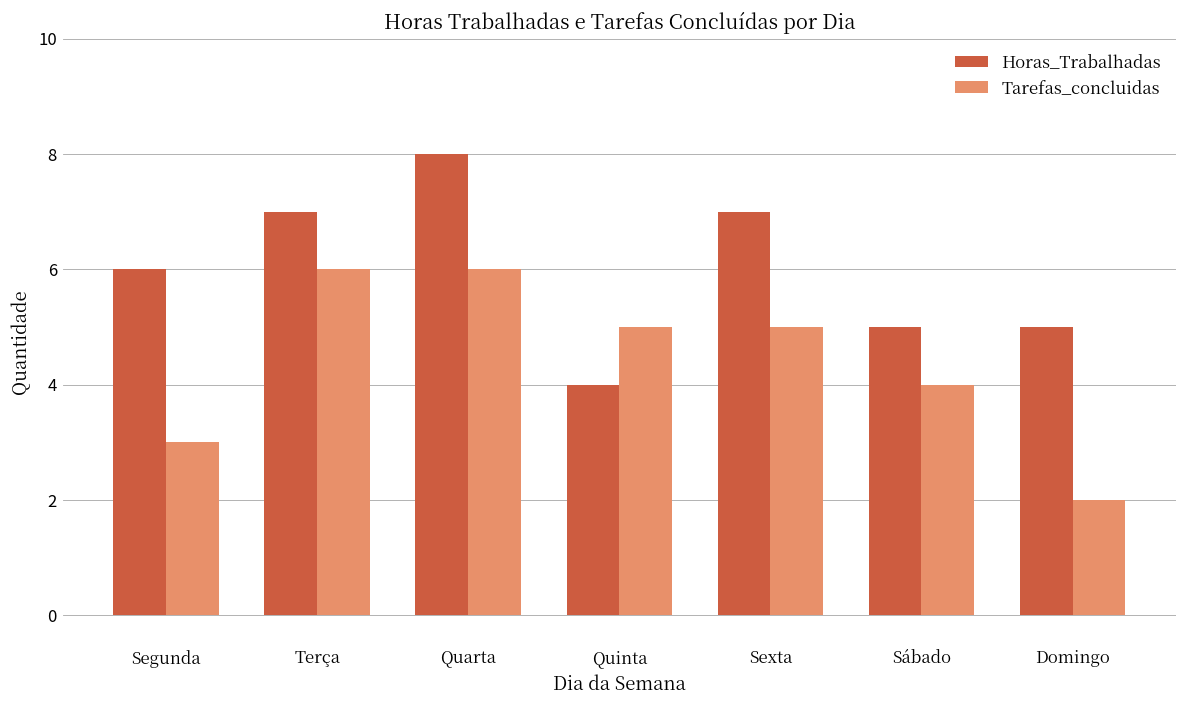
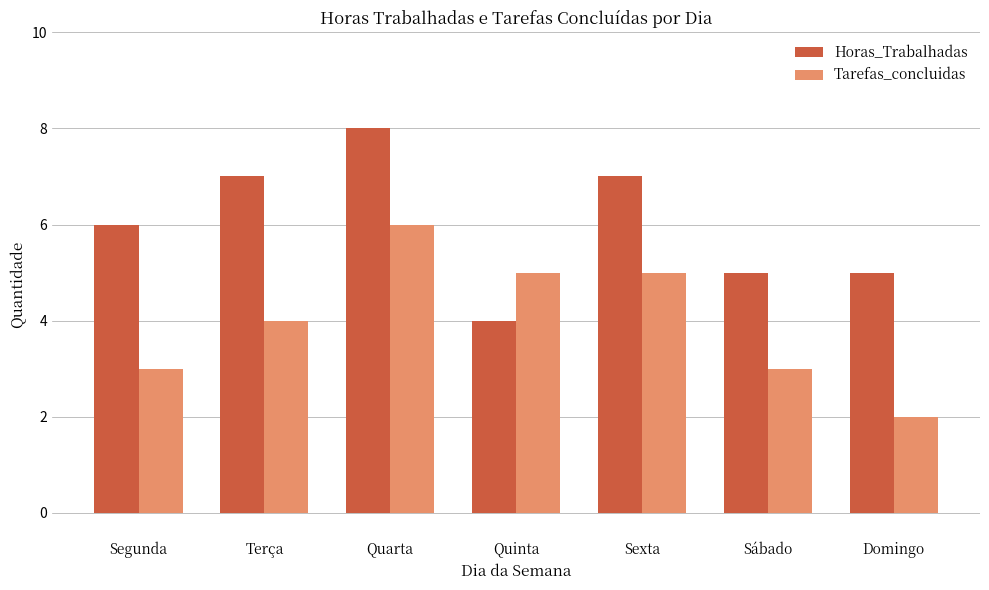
Tarefas_concluidas, Terça: 6 -> 4
Tarefas_concluidas, Sábado: 4 -> 3
